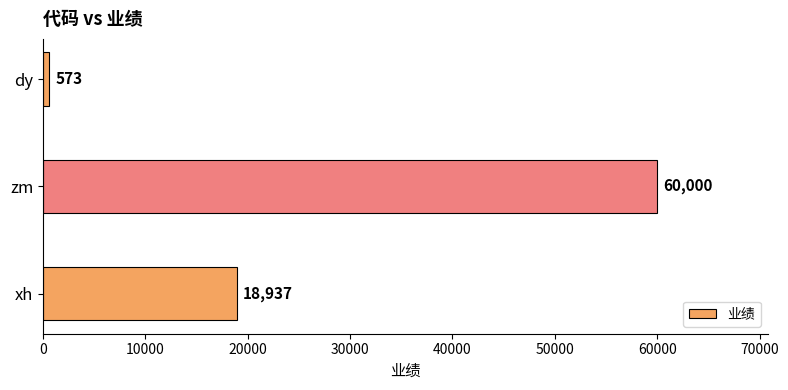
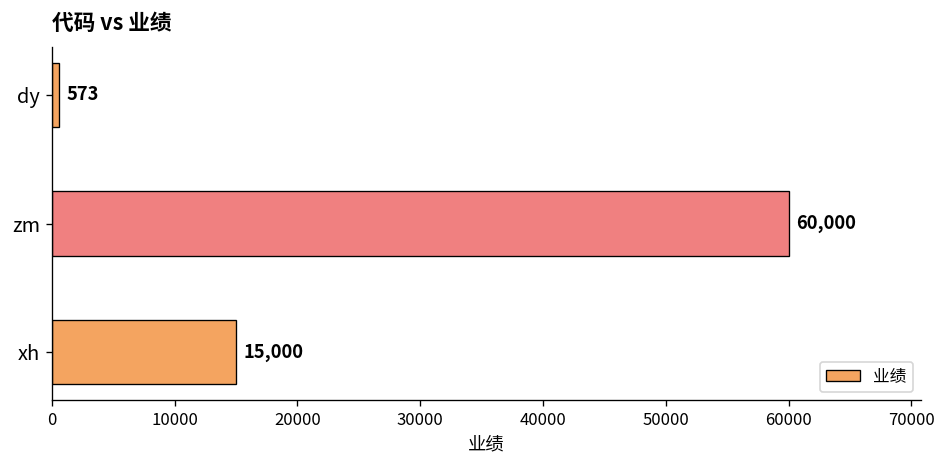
xh: 18,937 -> 15,000
